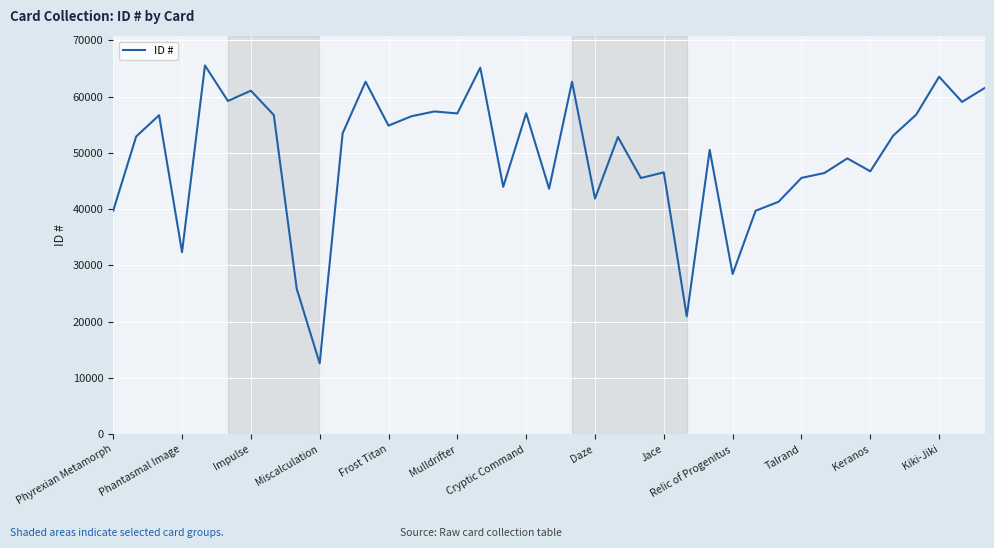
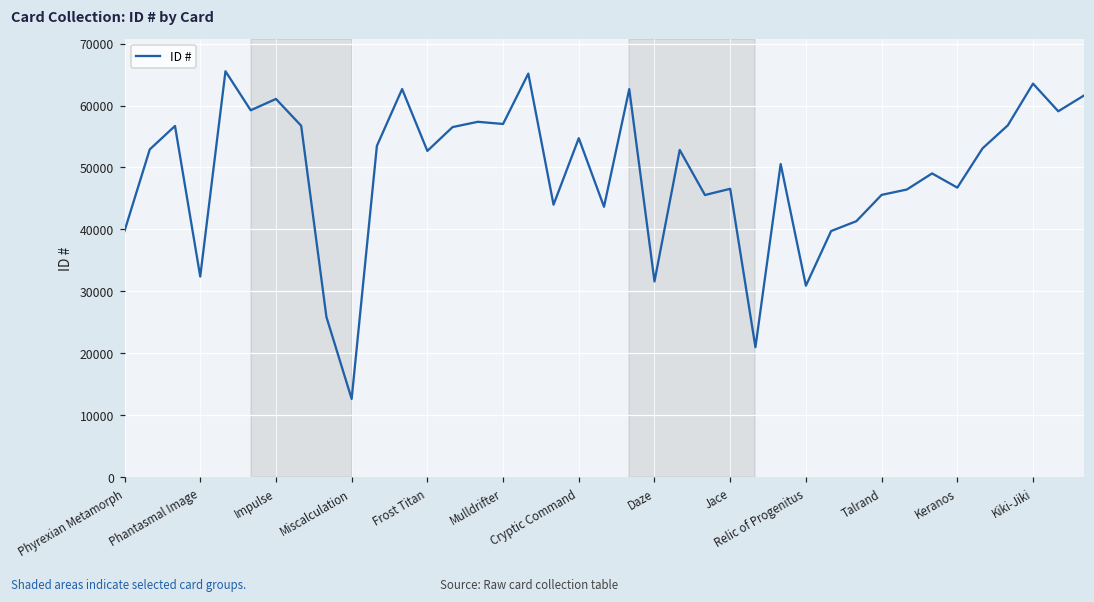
Frost Titan: 55000 -> 53000
Cryptic Command: 57000 -> 55000
Daze: 42000 -> 32000
Relic of Progenitus: 28000 -> 31000
